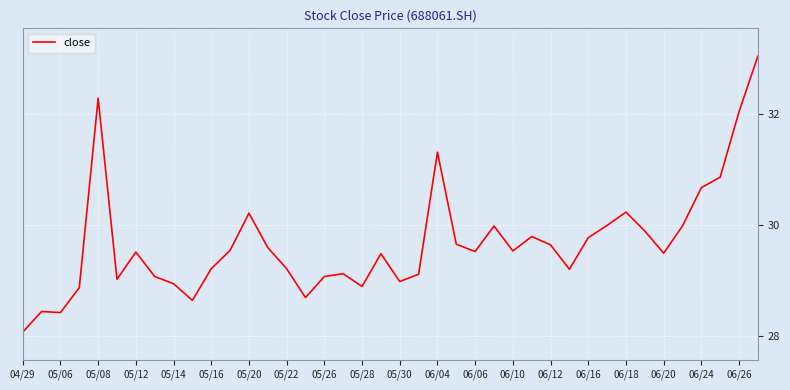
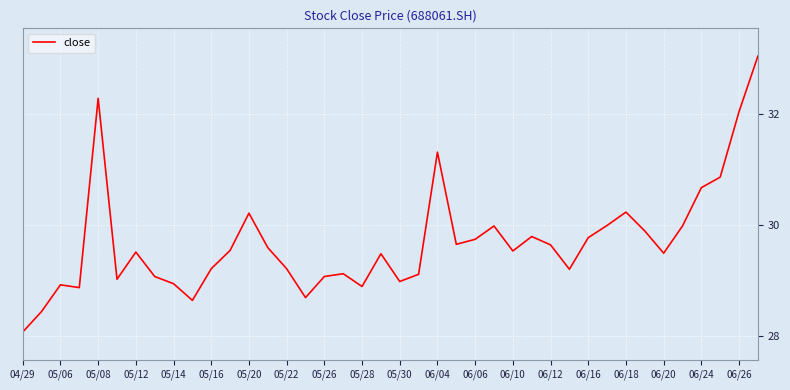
05/06: 28.4 -> 28.9
06/06: 29.5 -> 29.8
